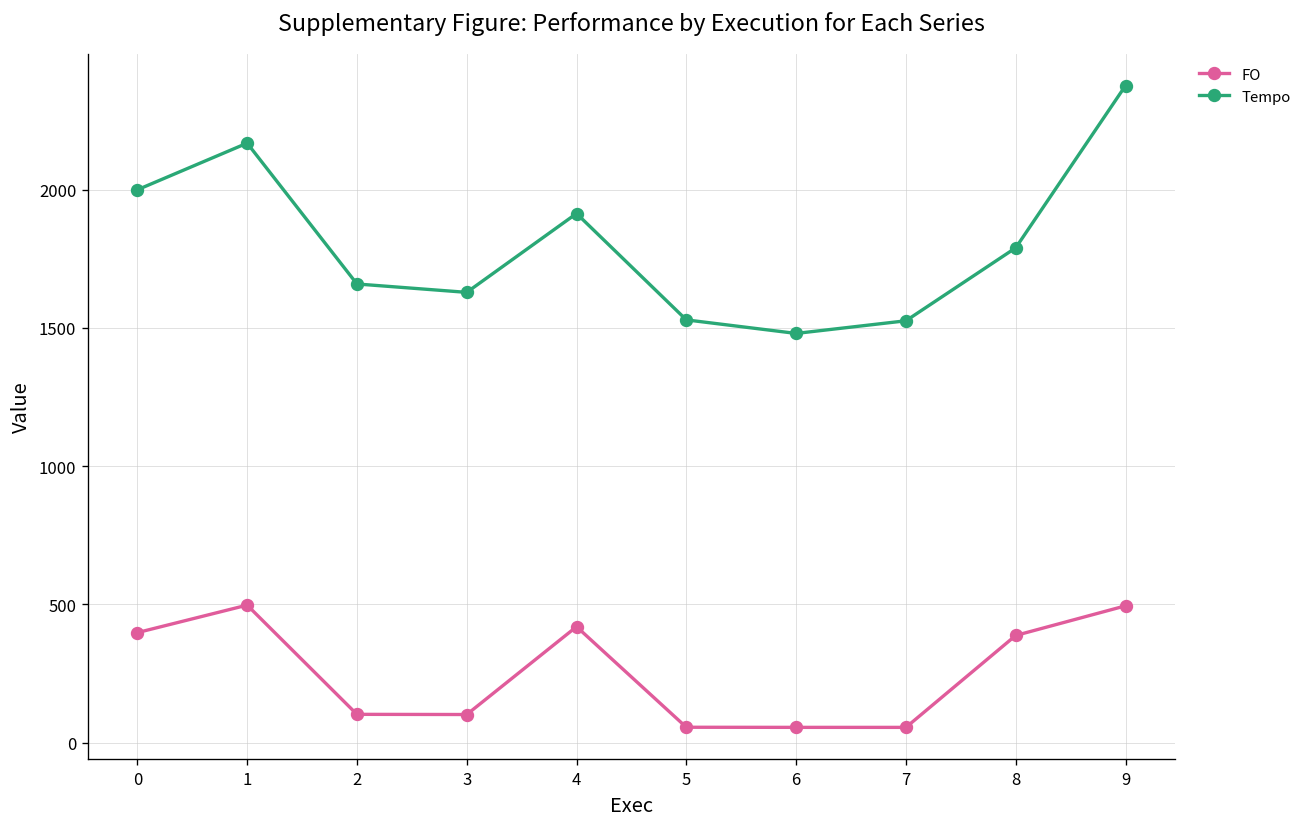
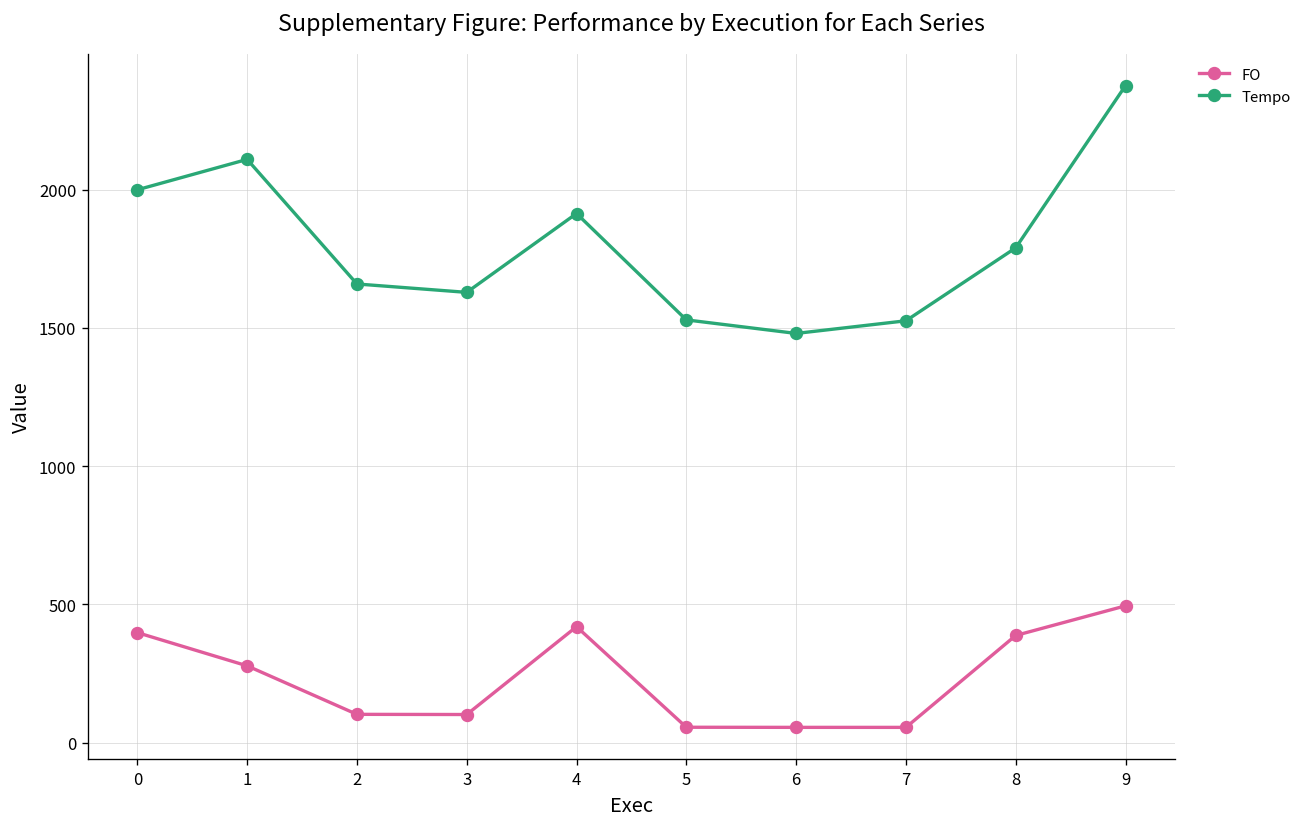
FO, 1: 500 -> 280
Tempo, 1: 2170 -> 2110
